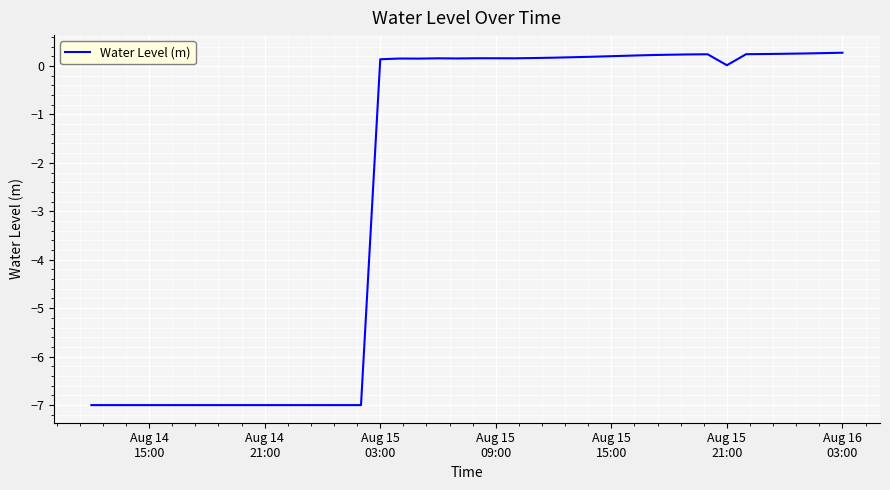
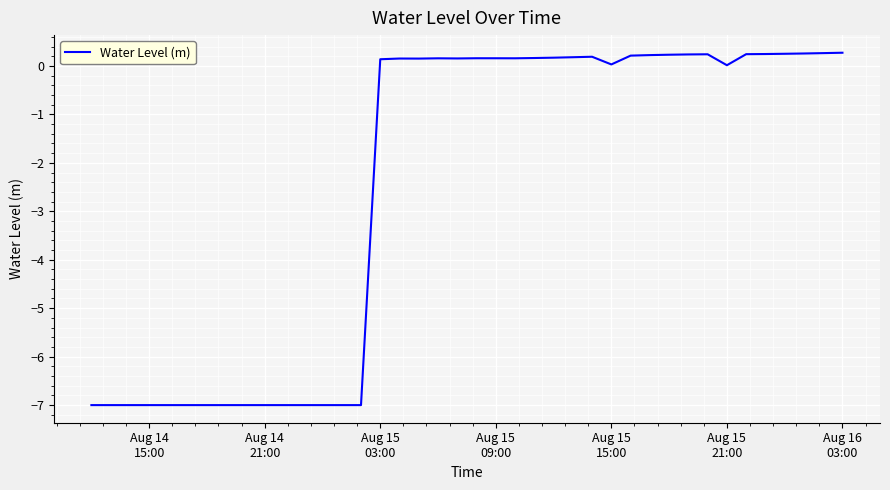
Aug 15 15:00: 0.2 -> 0.0
